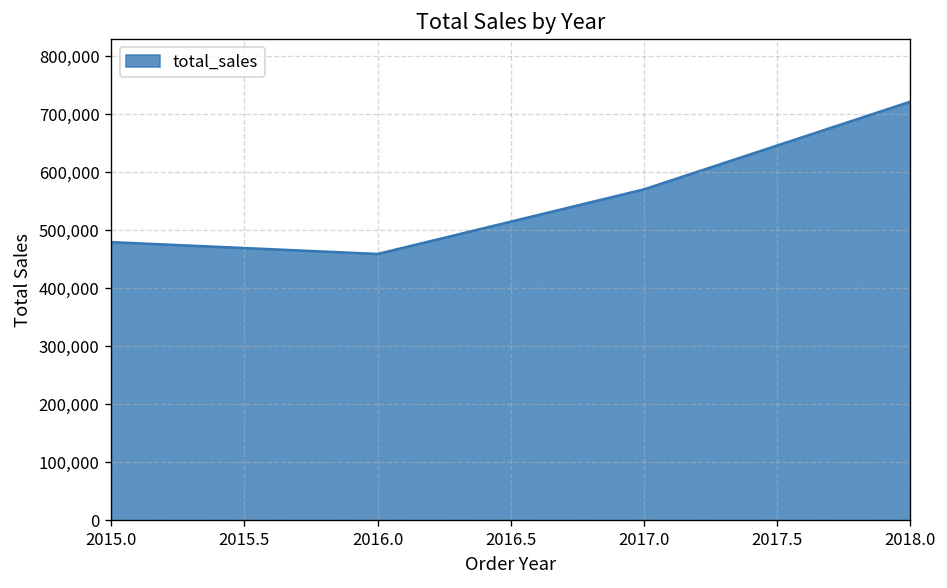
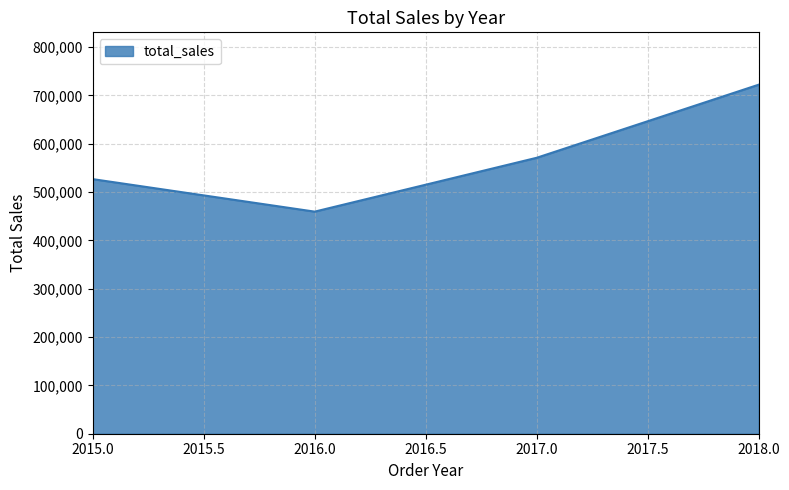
2015.0: 480,000 -> 530,000
